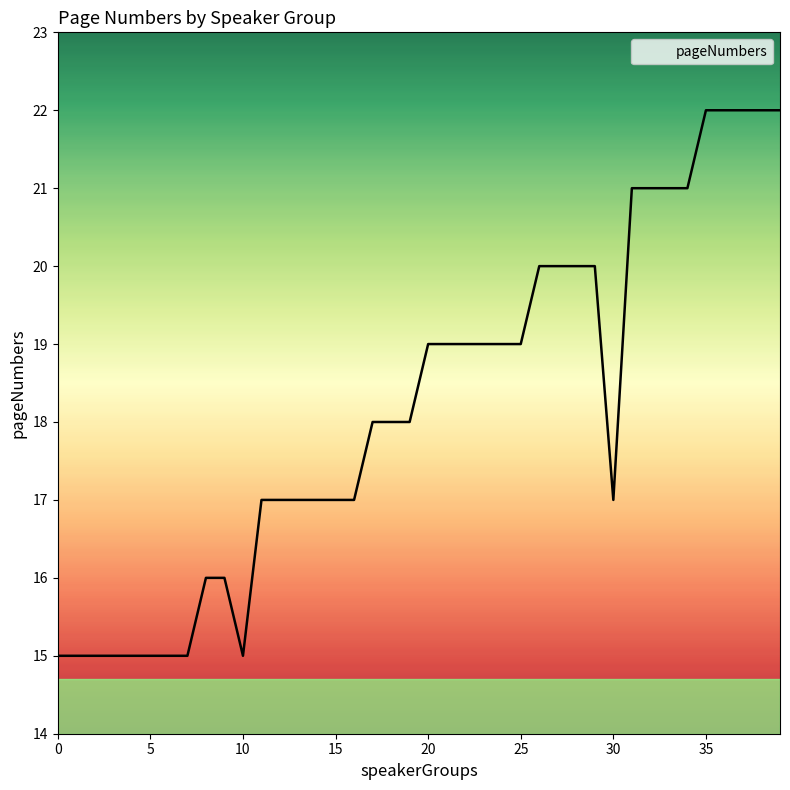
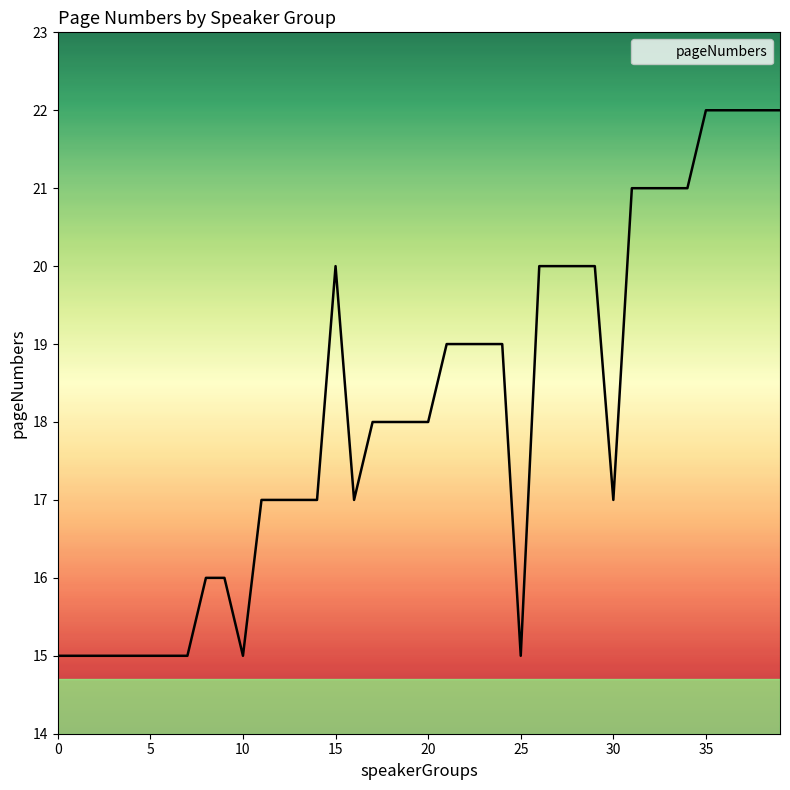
15: 17 -> 20
20: 19 -> 18
25: 19 -> 15
